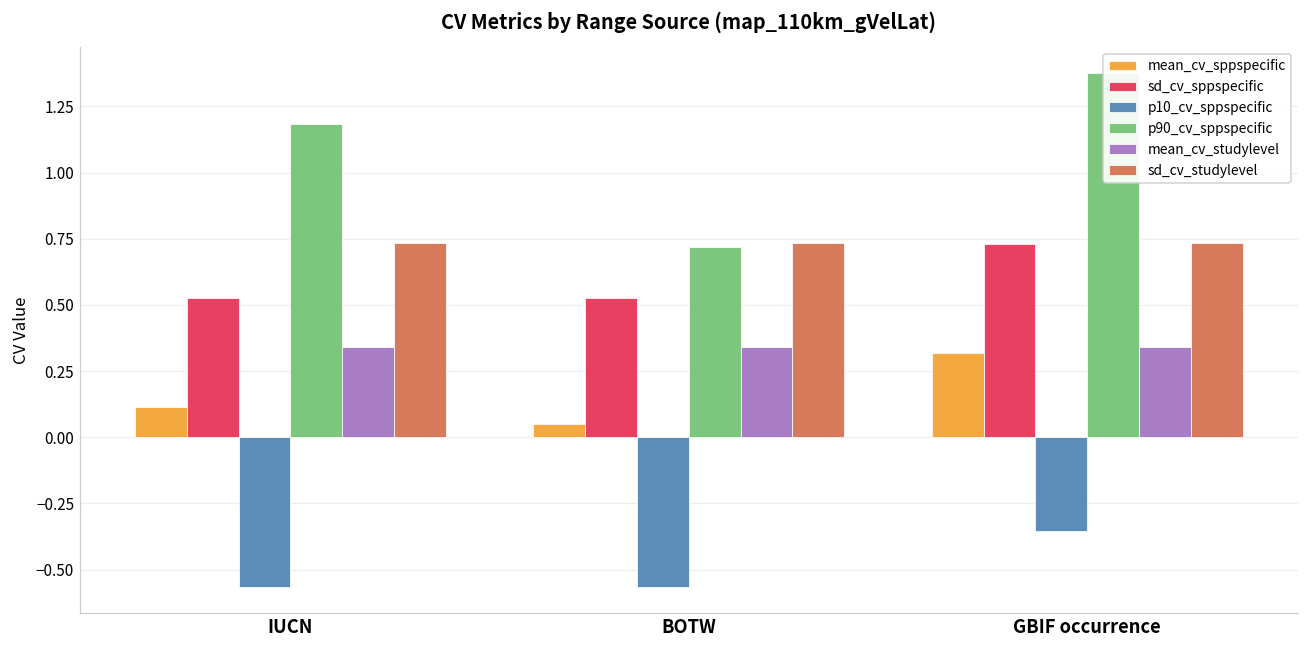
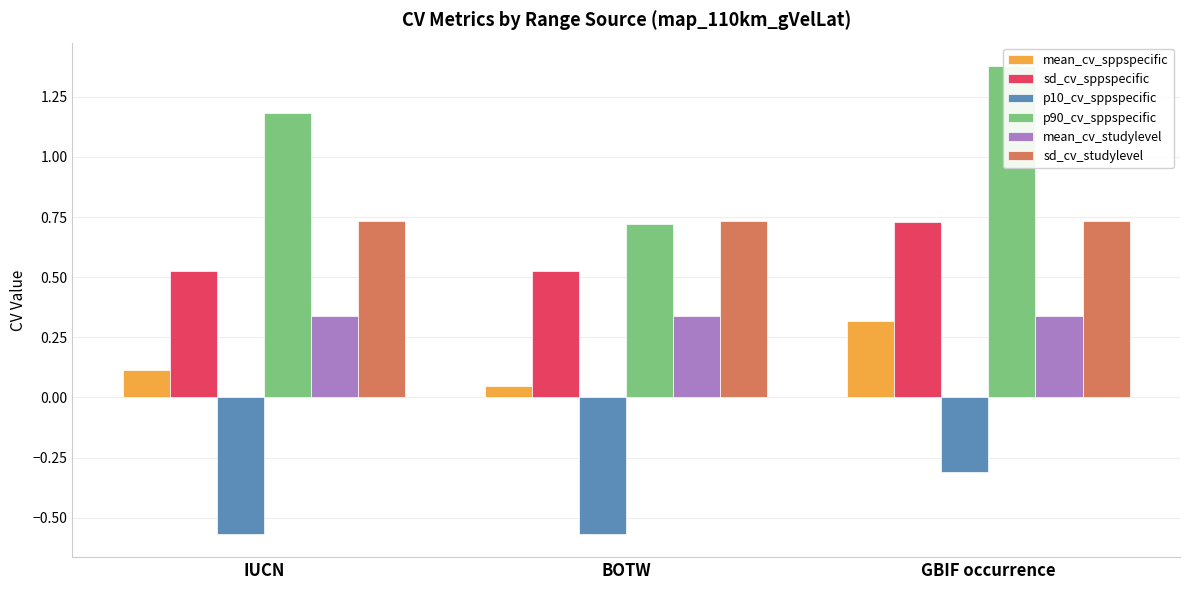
p10_cv_sppspecific, GBIF occurrence: -0.35 -> -0.31
